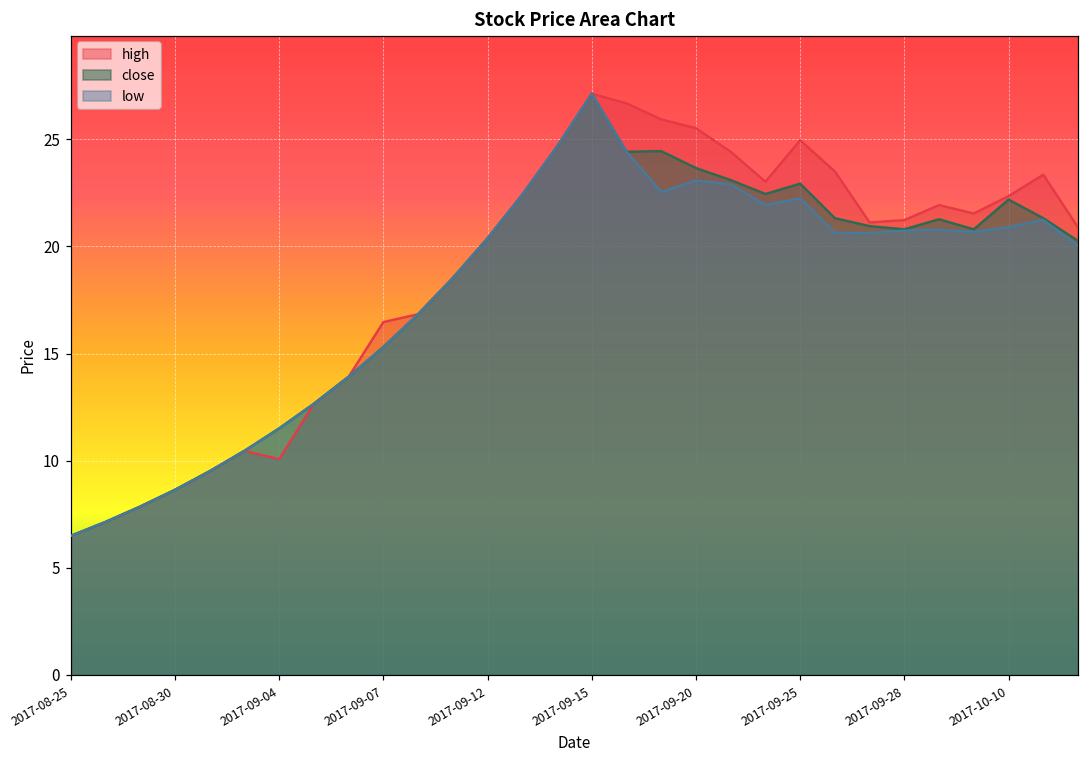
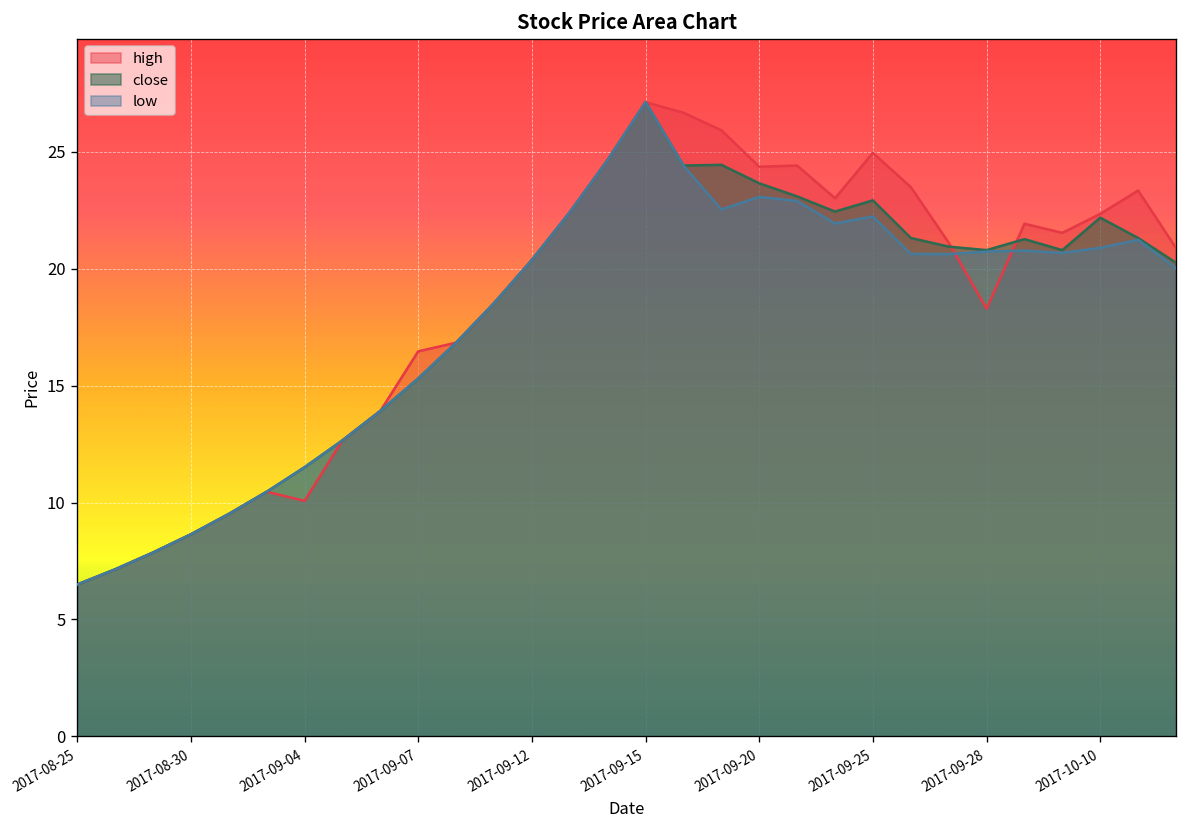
high, 2017-09-20: 25.5 -> 24.4
high, 2017-09-28: 21.2 -> 18.3
